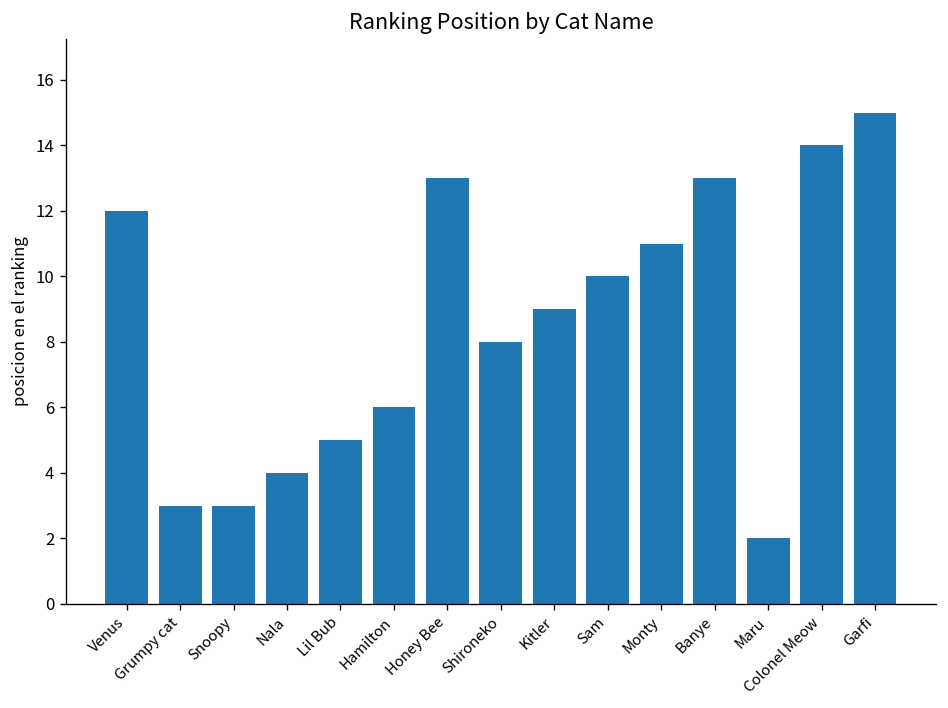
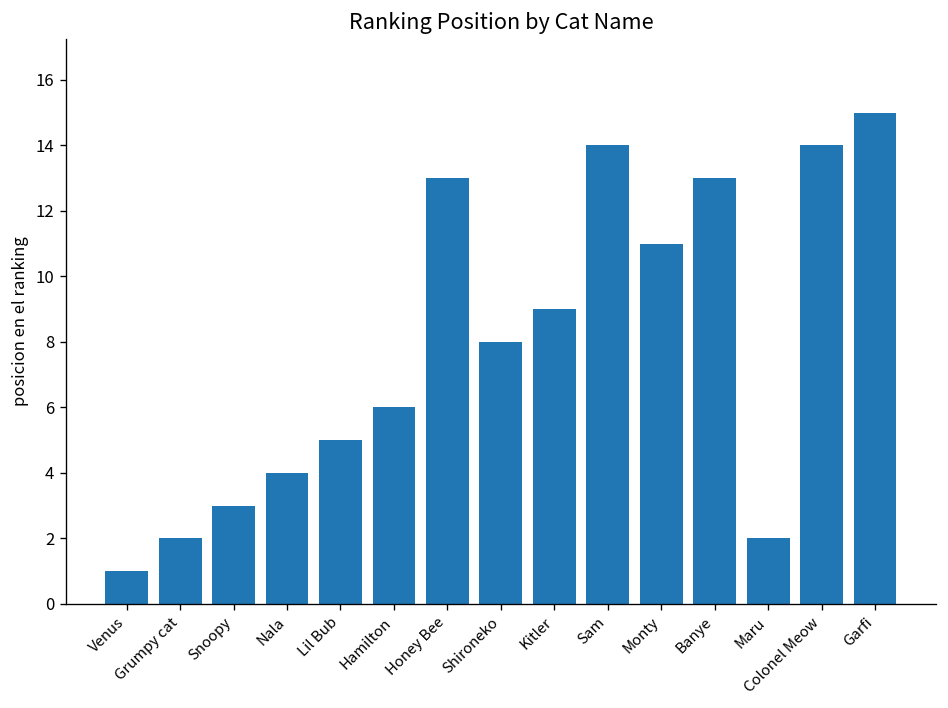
Venus: 12 -> 1
Grumpy cat: 3 -> 2
Sam: 10 -> 14
